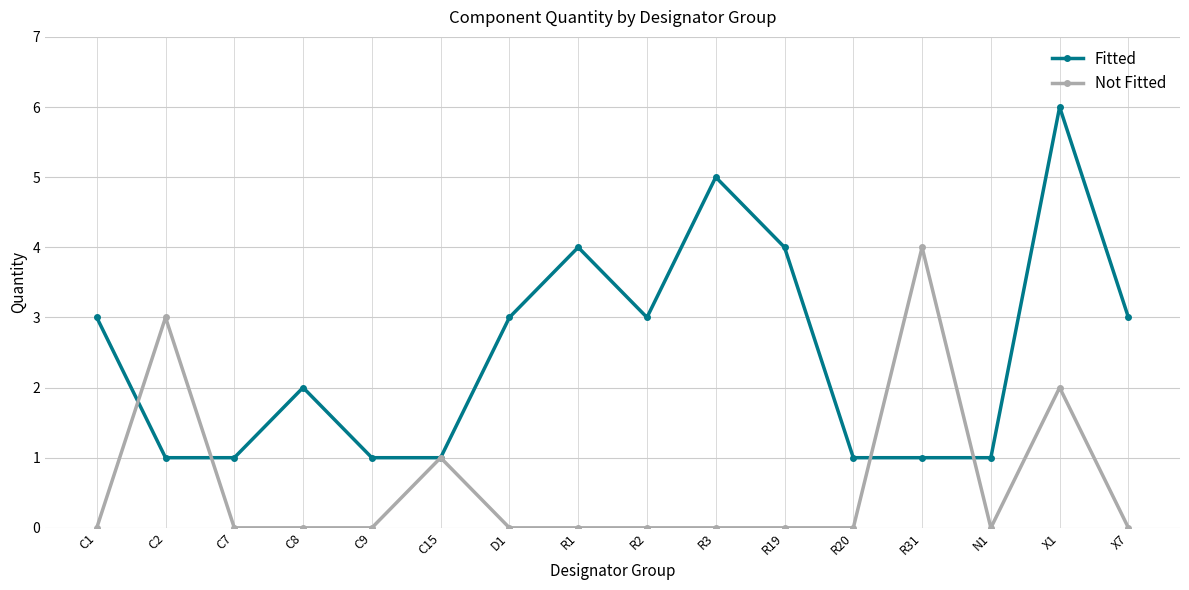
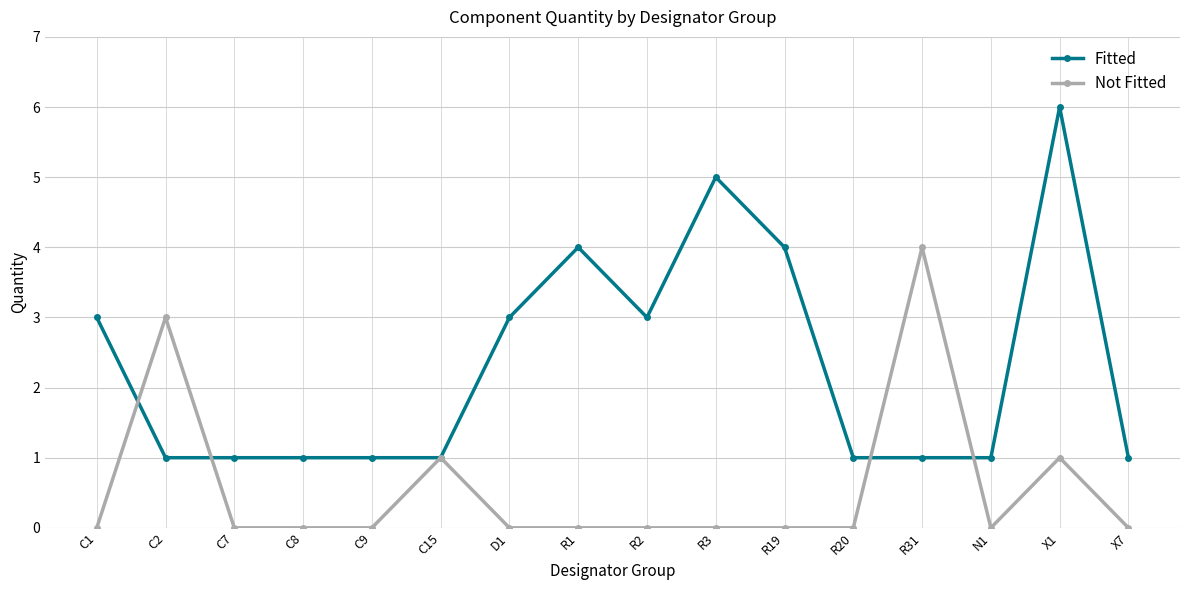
Fitted, C8: 2 -> 1
Not Fitted, X1: 2 -> 1
Fitted, X7: 3 -> 1
